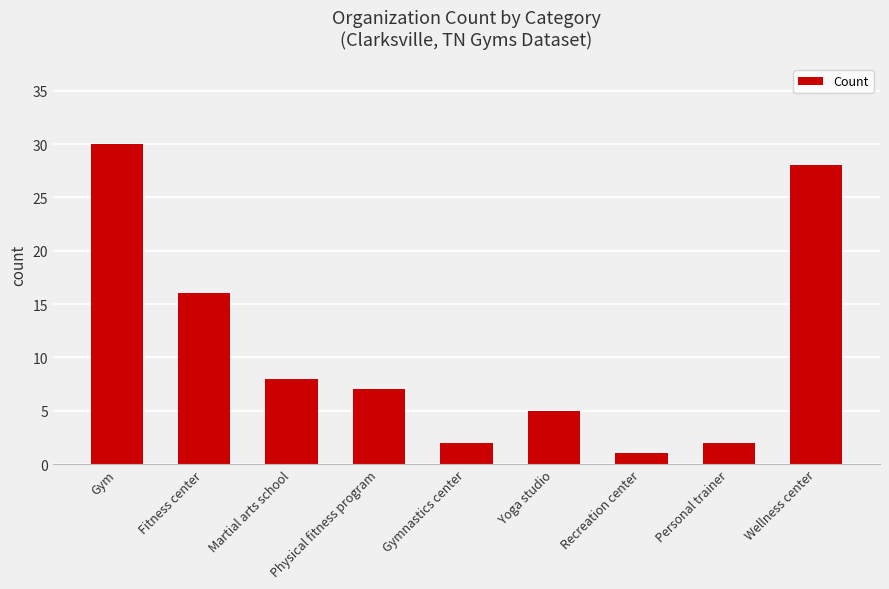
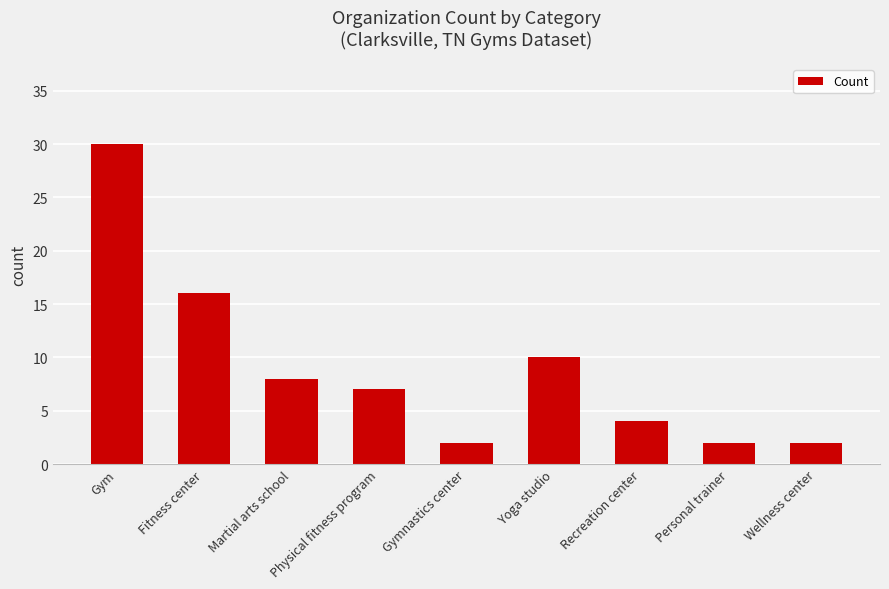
Yoga studio: 5 -> 10
Recreation center: 1 -> 4
Wellness center: 28 -> 2
